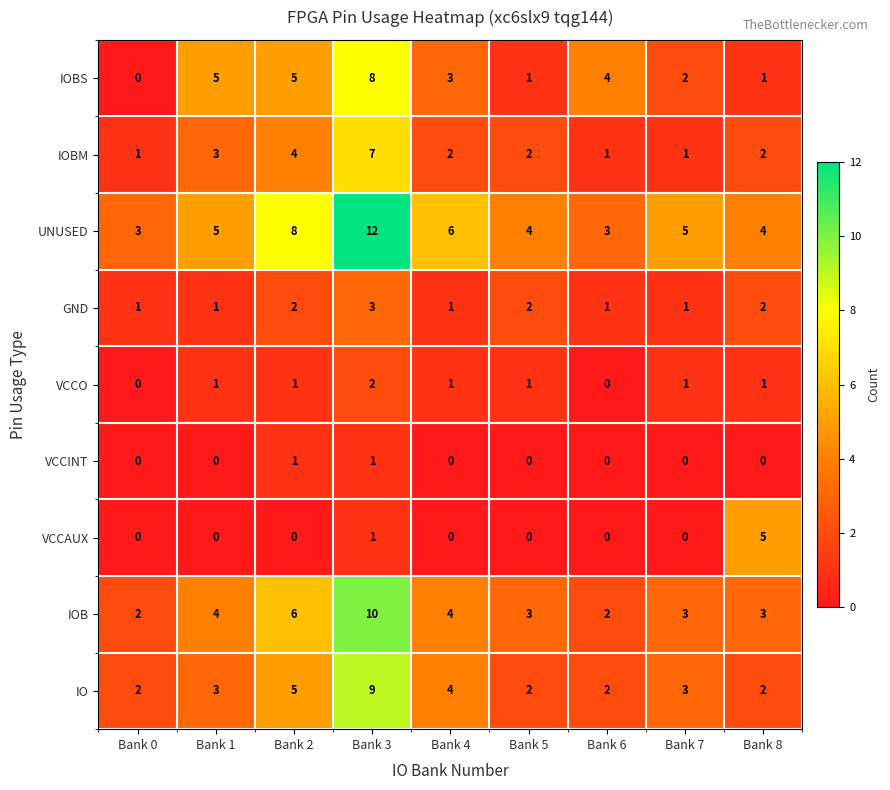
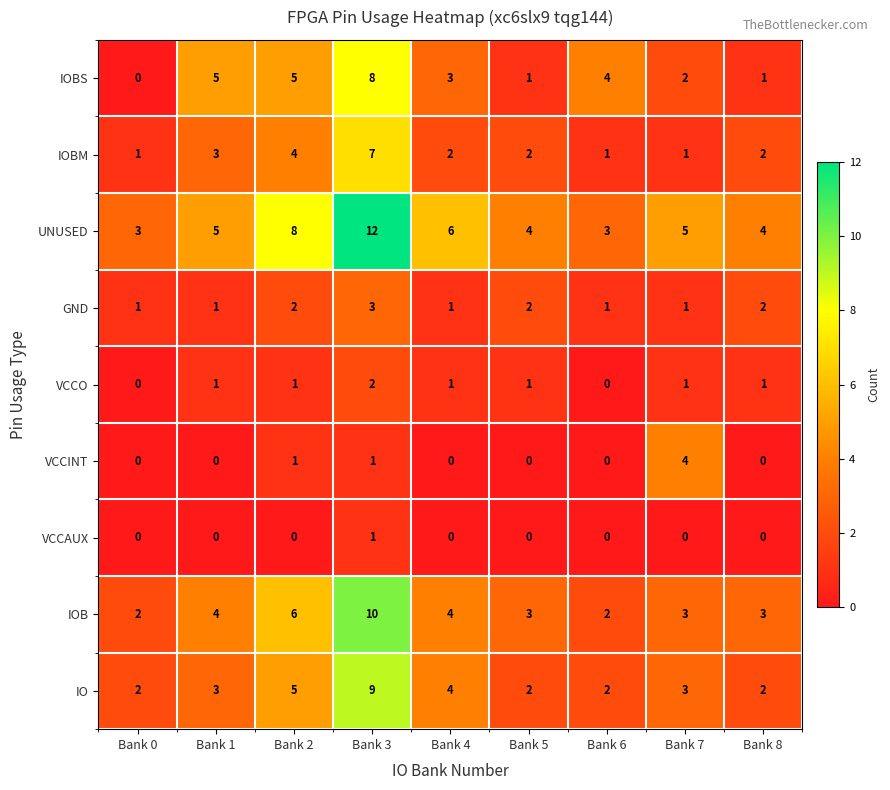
VCCINT, Bank 7: 0 -> 4
VCCAUX, Bank 8: 5 -> 0
